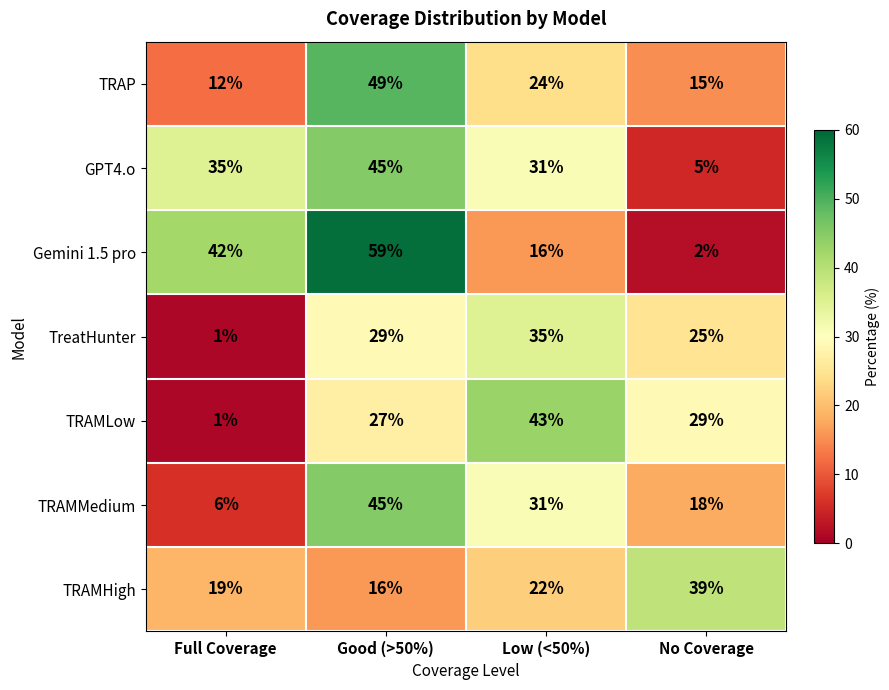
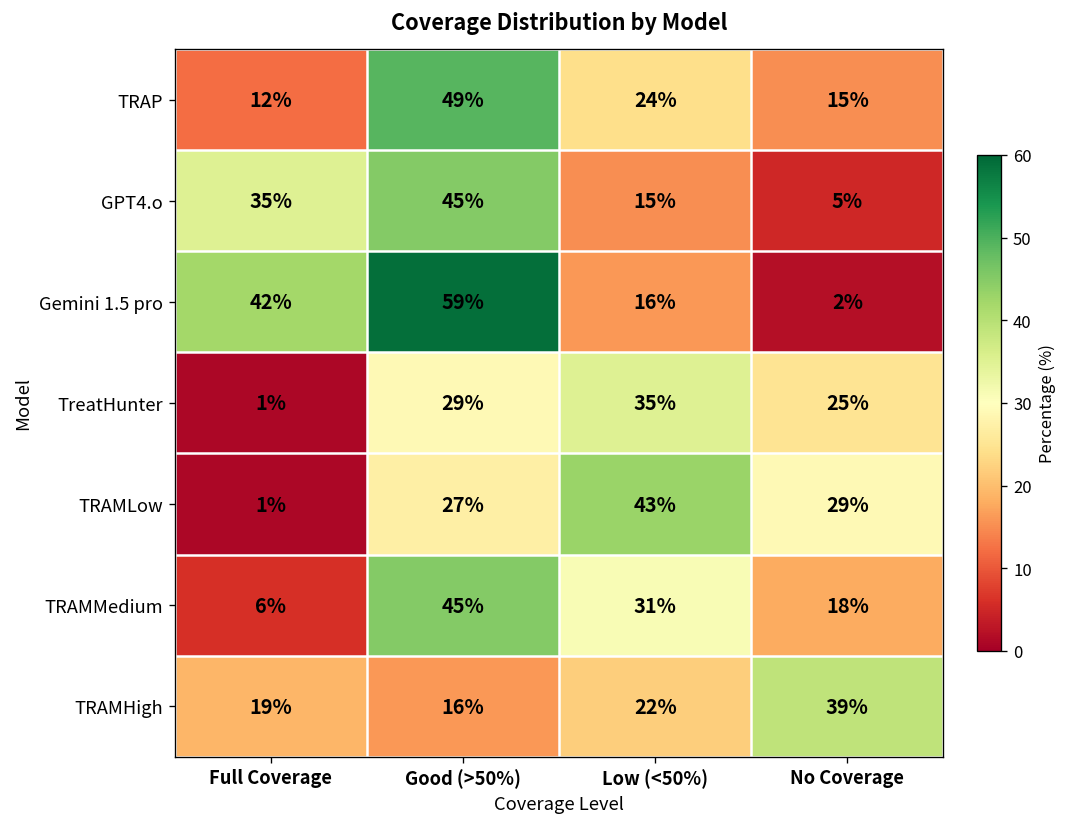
GPT4.o, Low (<50%): 31% -> 15%
